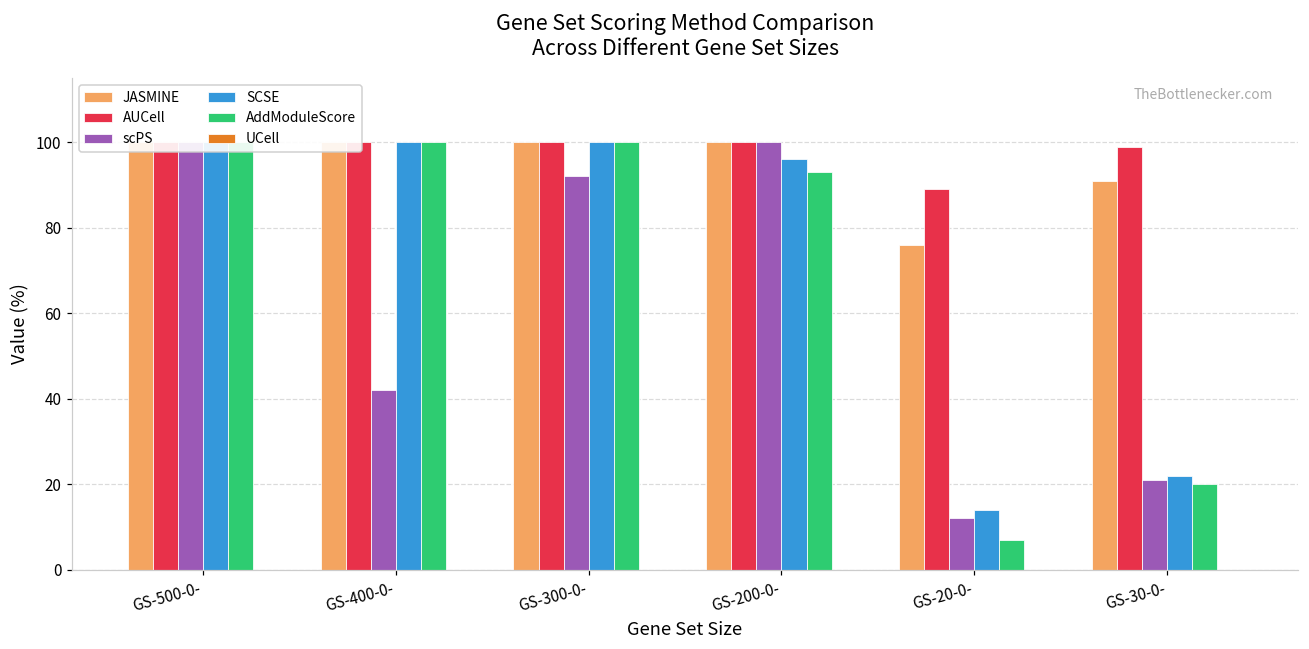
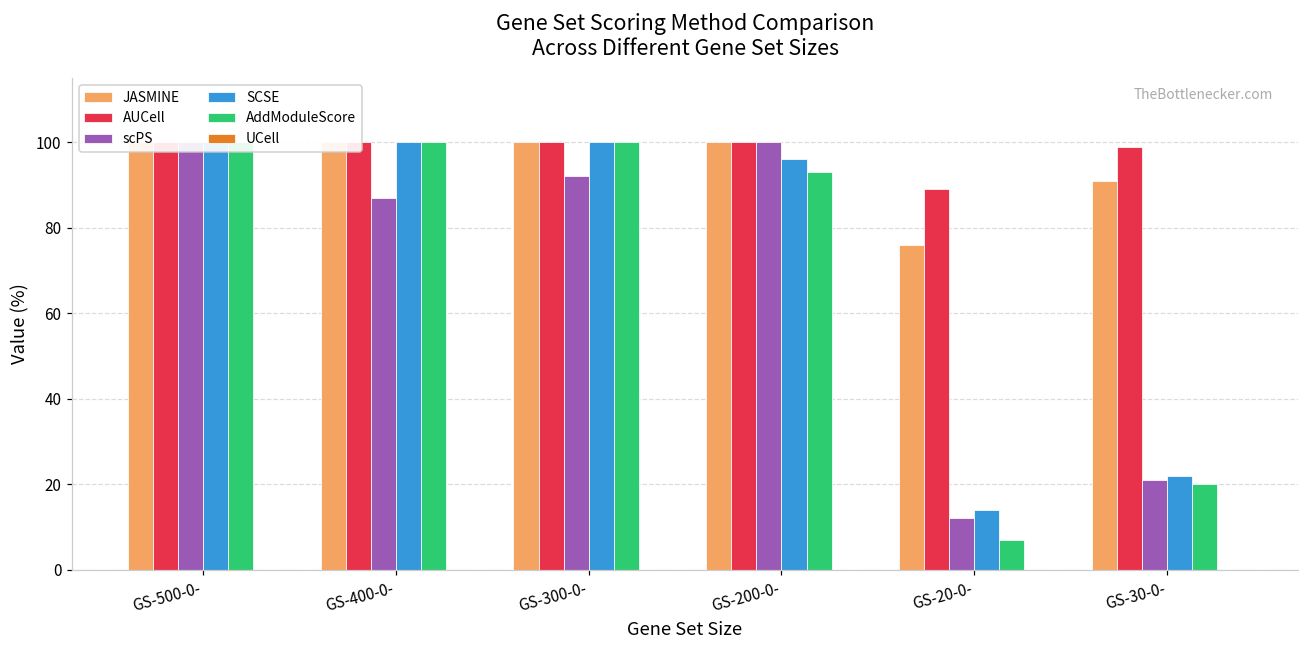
scPS, GS-400-0-: 42 -> 87
